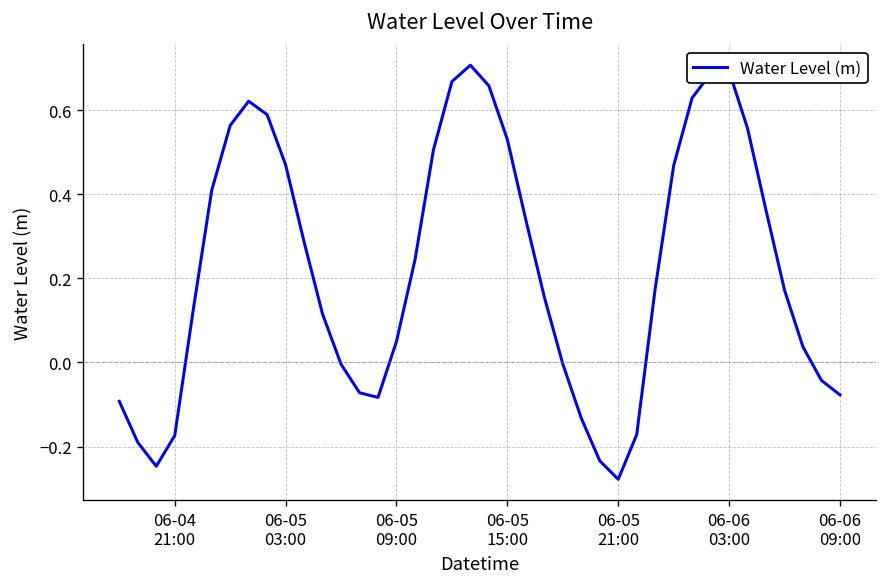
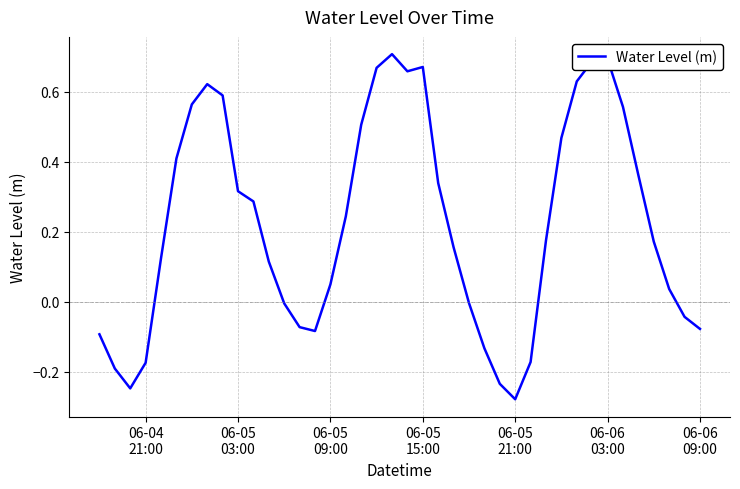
06-05 03:00: 0.47 -> 0.32
06-05 15:00: 0.53 -> 0.67
